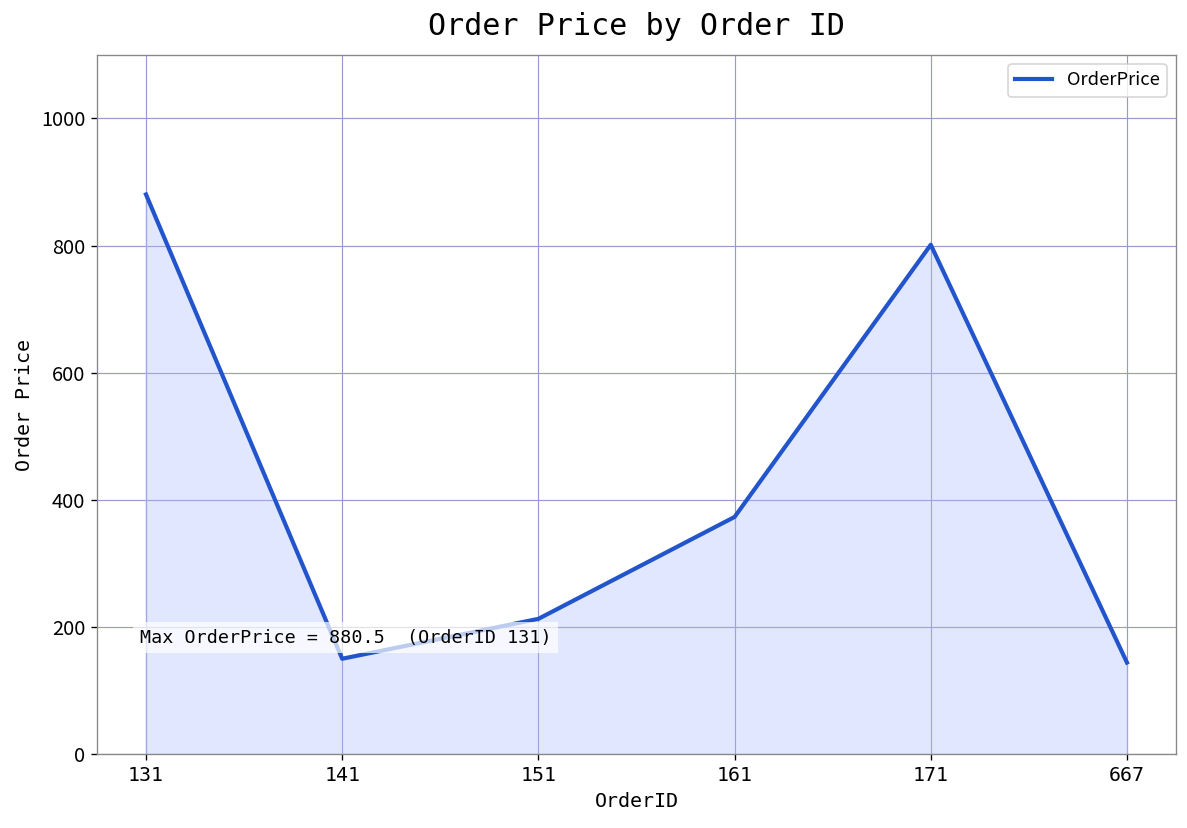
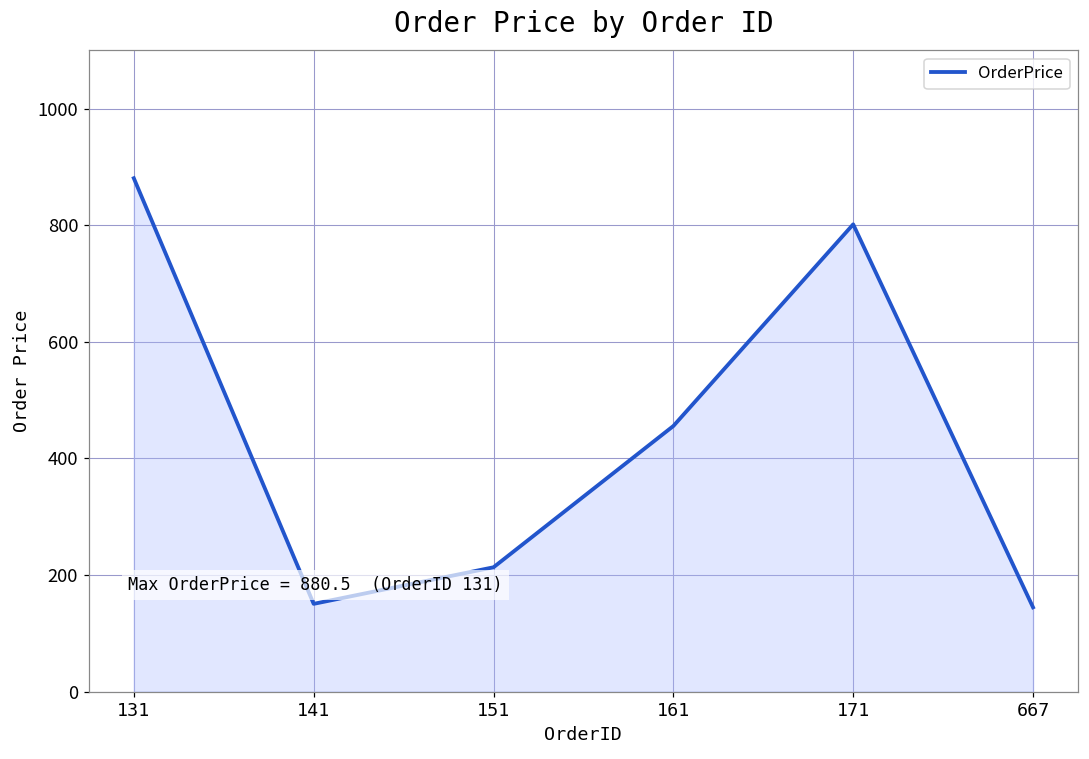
161: 370 -> 460
